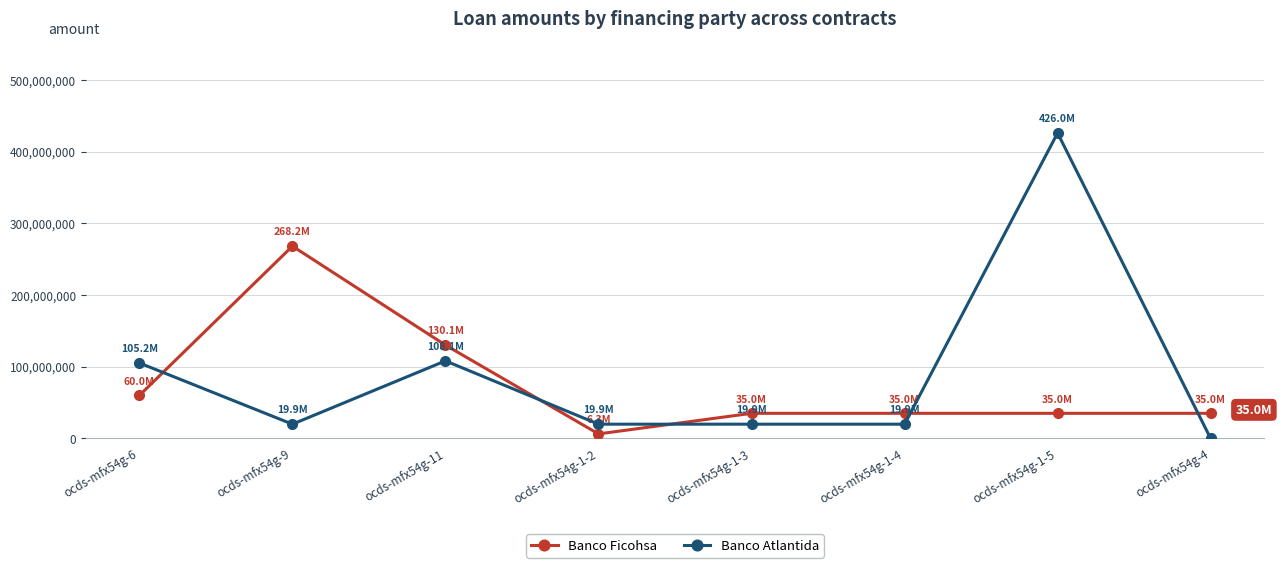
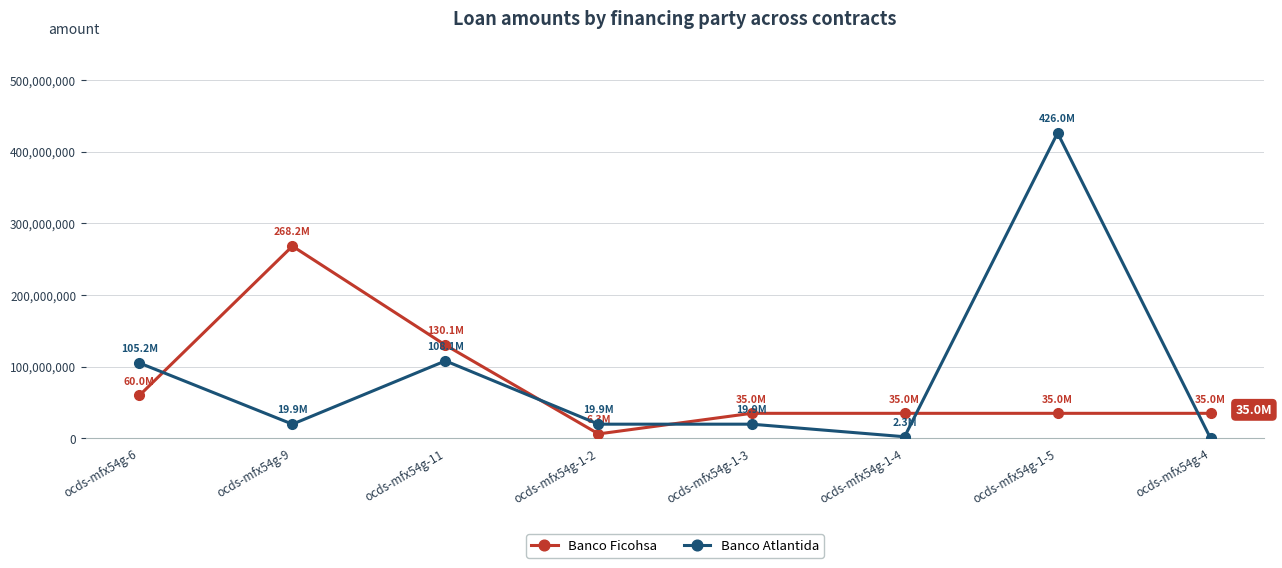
Banco Atlantida, ocds-mfx54g-1-4: 19.9M -> 2.3M
